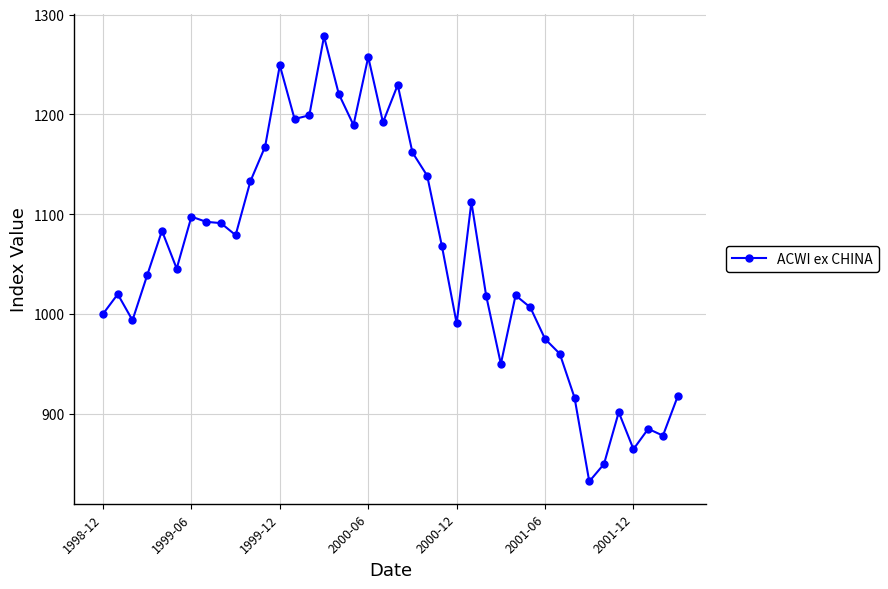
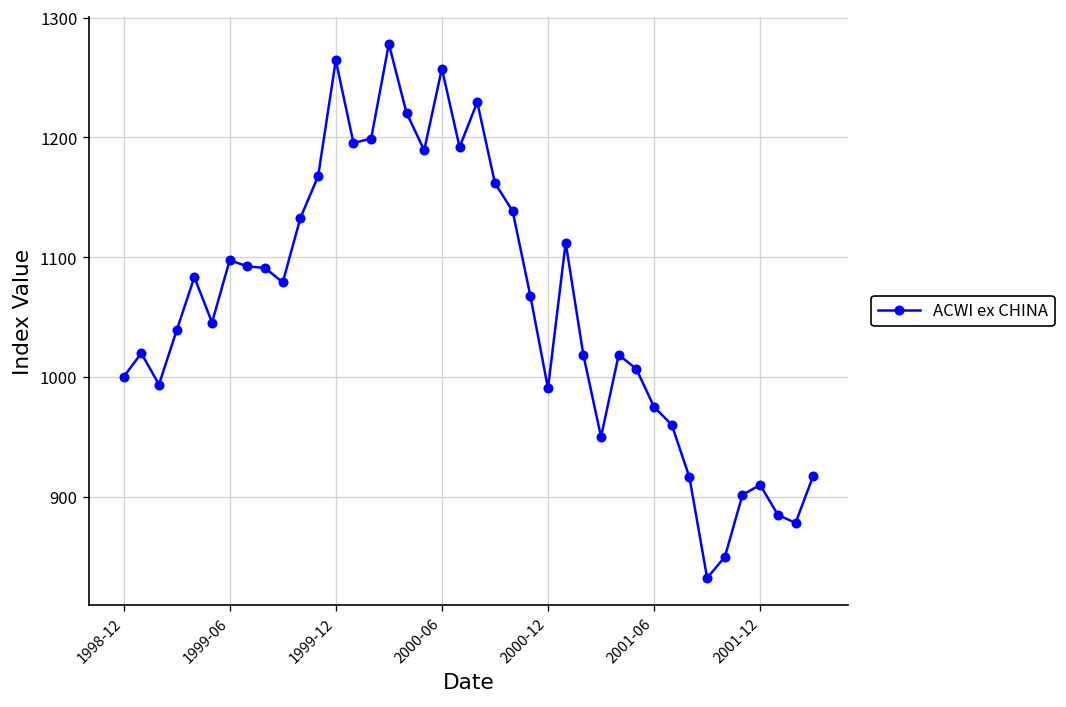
1999-12: 1250 -> 1260
2001-12: 860 -> 910
